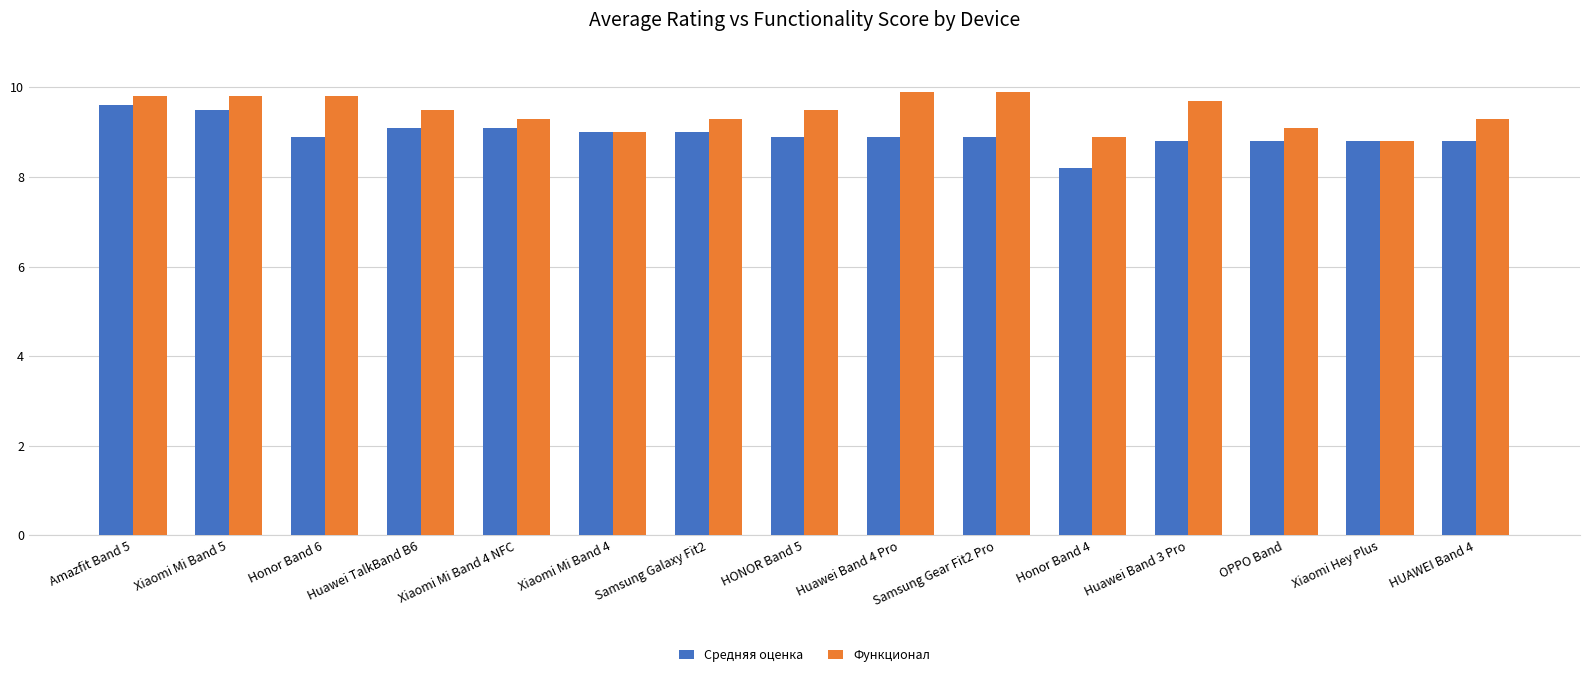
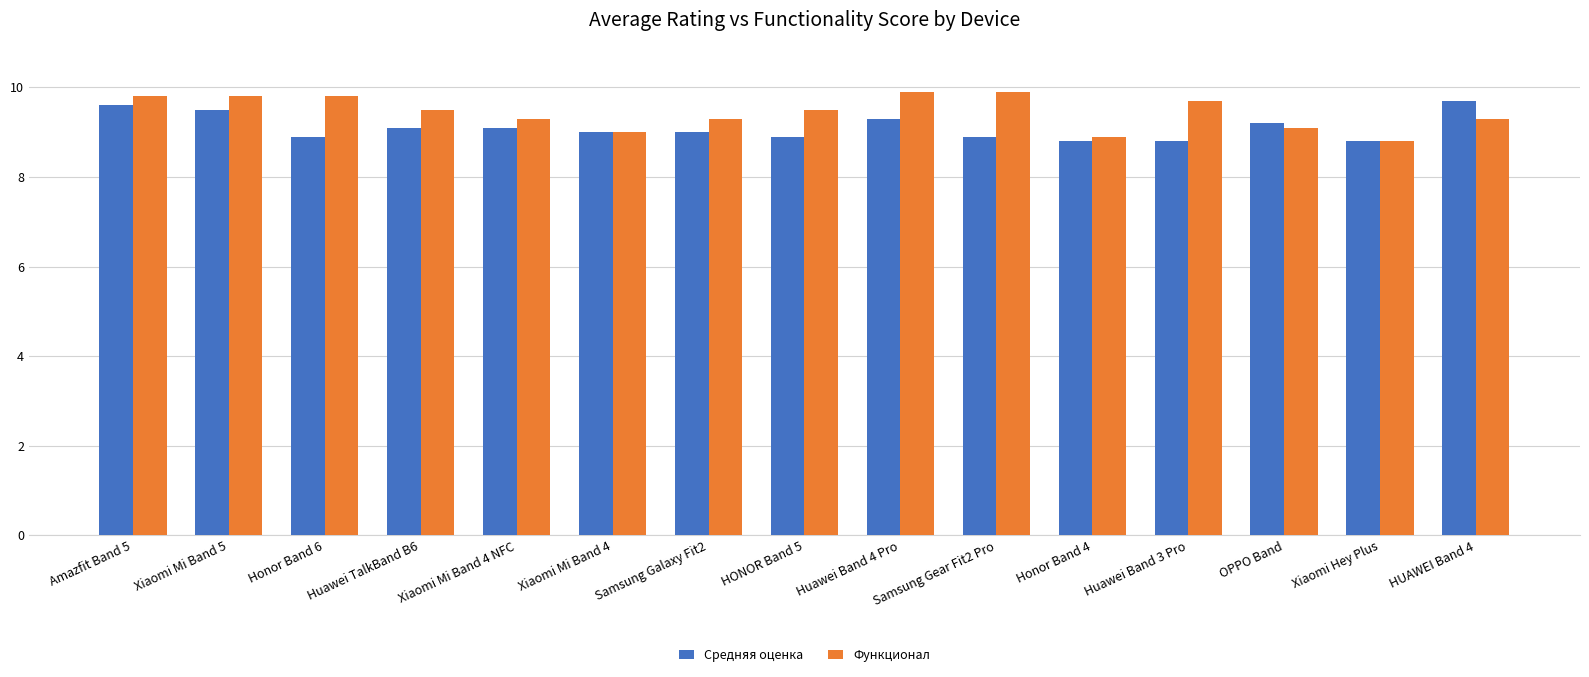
Средняя оценка, Huawei Band 4 Pro: 8.9 -> 9.3
Средняя оценка, Honor Band 4: 8.2 -> 8.8
Средняя оценка, OPPO Band: 8.8 -> 9.2
Средняя оценка, HUAWEI Band 4: 8.8 -> 9.7
